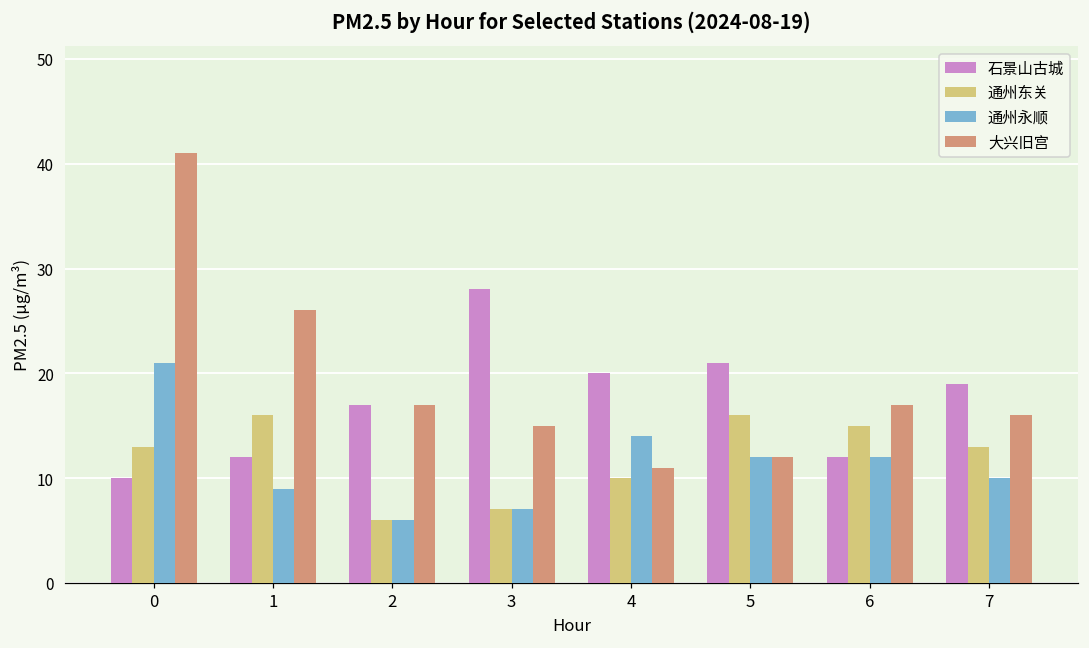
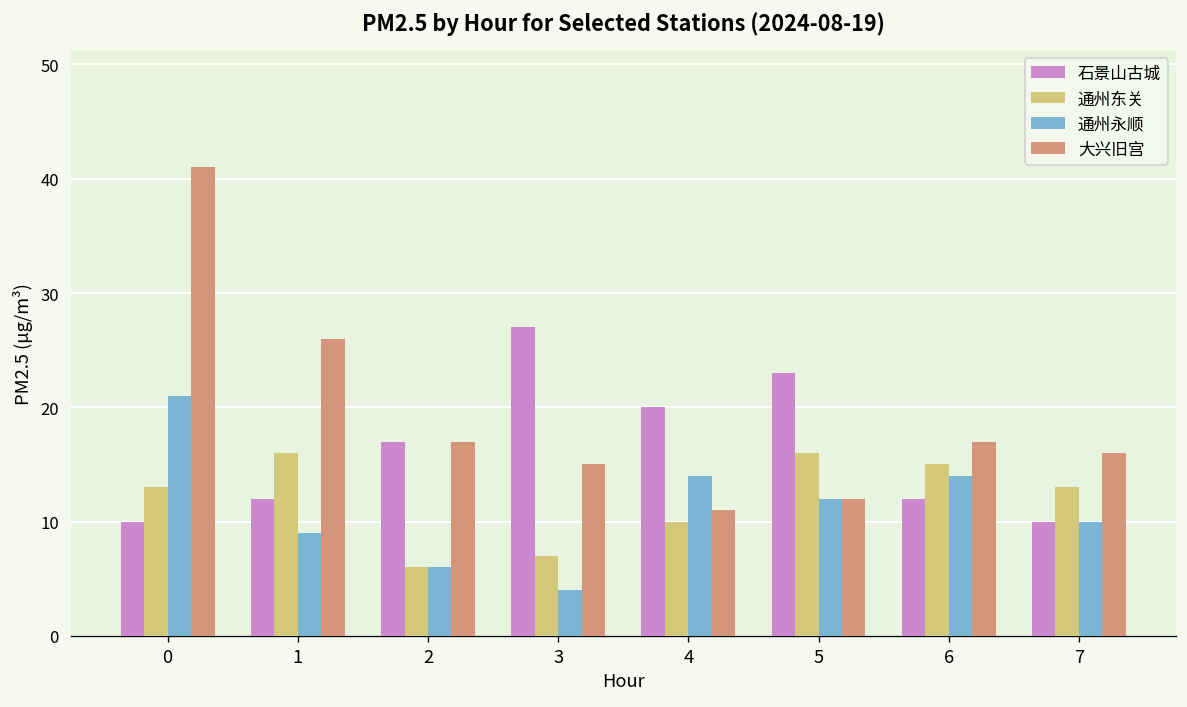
石景山古城, 3: 28 -> 27
通州永顺, 3: 7 -> 4
石景山古城, 5: 21 -> 23
通州永顺, 6: 12 -> 14
石景山古城, 7: 19 -> 10
